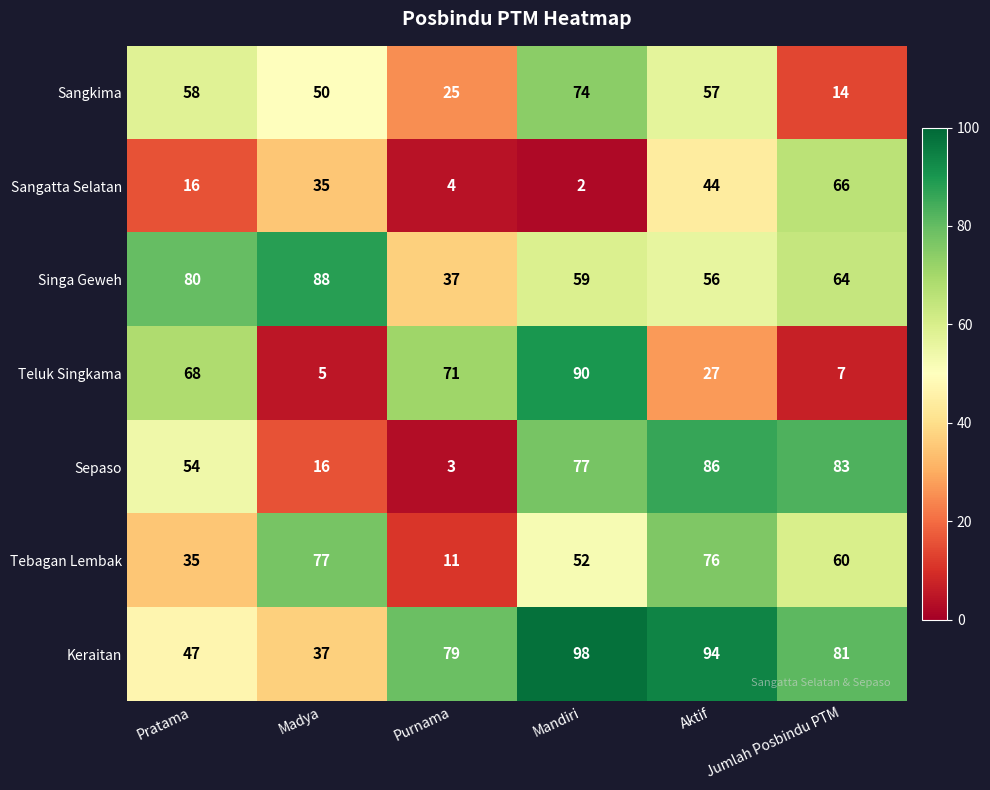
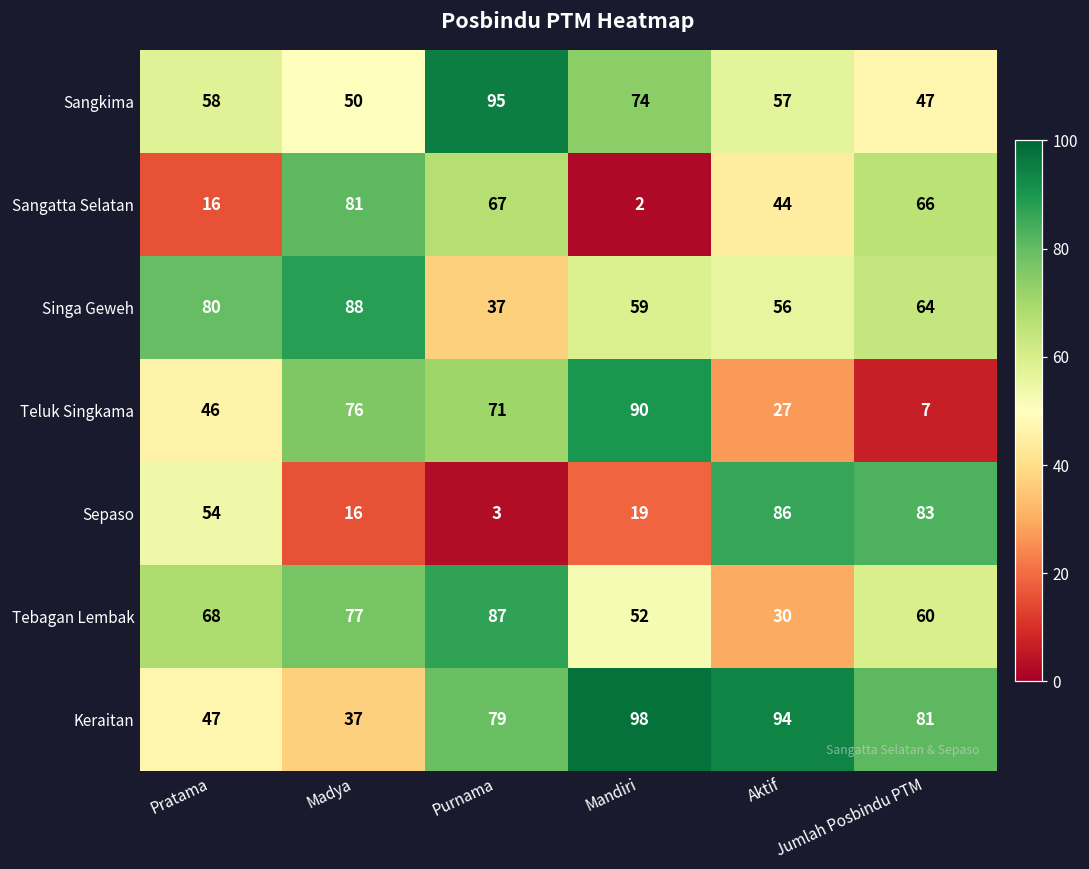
Sangkima, Purnama: 25 -> 95
Sangkima, Jumlah Posbindu PTM: 14 -> 47
Sangatta Selatan, Madya: 35 -> 81
Sangatta Selatan, Purnama: 4 -> 67
Teluk Singkama, Pratama: 68 -> 46
Teluk Singkama, Madya: 5 -> 76
Sepaso, Mandiri: 77 -> 19
Tebagan Lembak, Pratama: 35 -> 68
Tebagan Lembak, Purnama: 11 -> 87
Tebagan Lembak, Aktif: 76 -> 30
